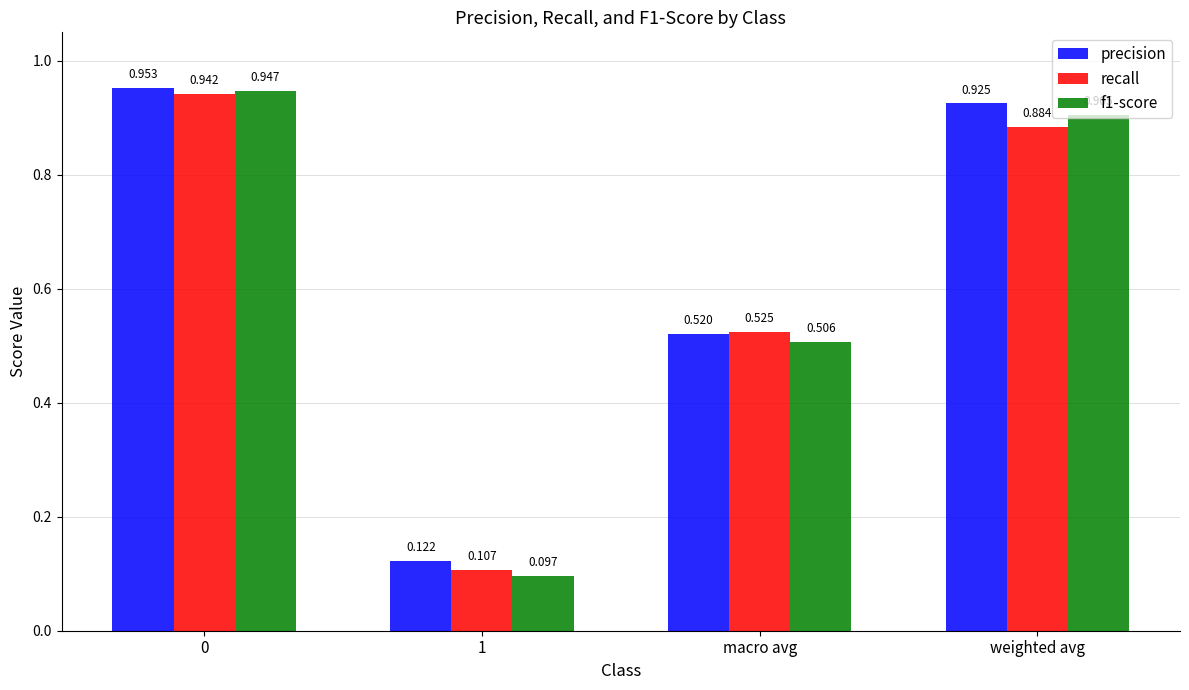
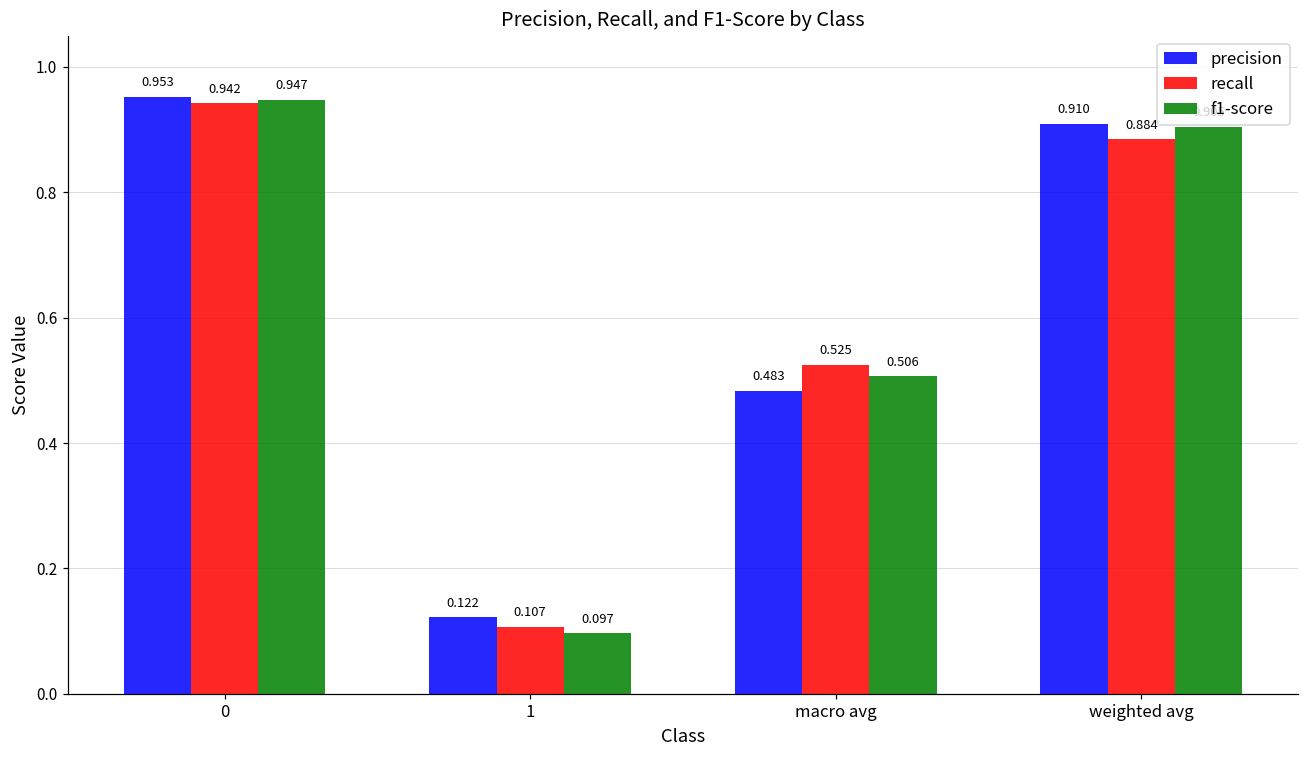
precision, macro avg: 0.520 -> 0.483
precision, weighted avg: 0.925 -> 0.910
